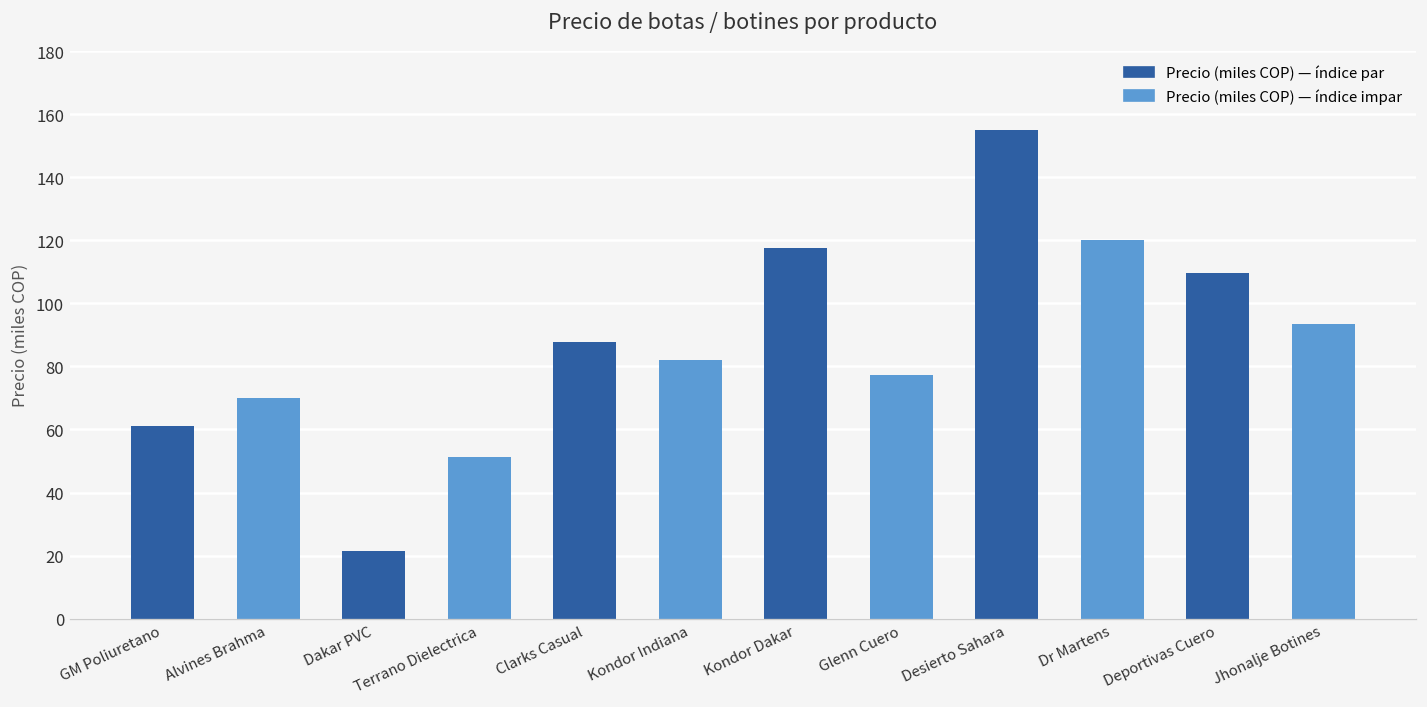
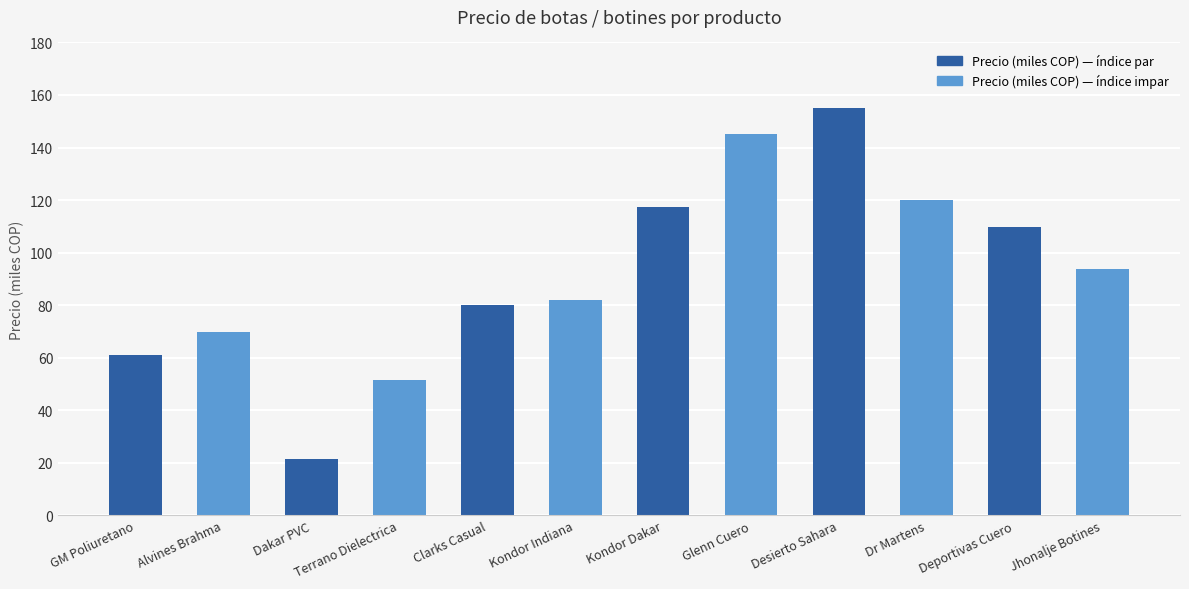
Clarks Casual: 88 -> 80
Glenn Cuero: 77 -> 145
